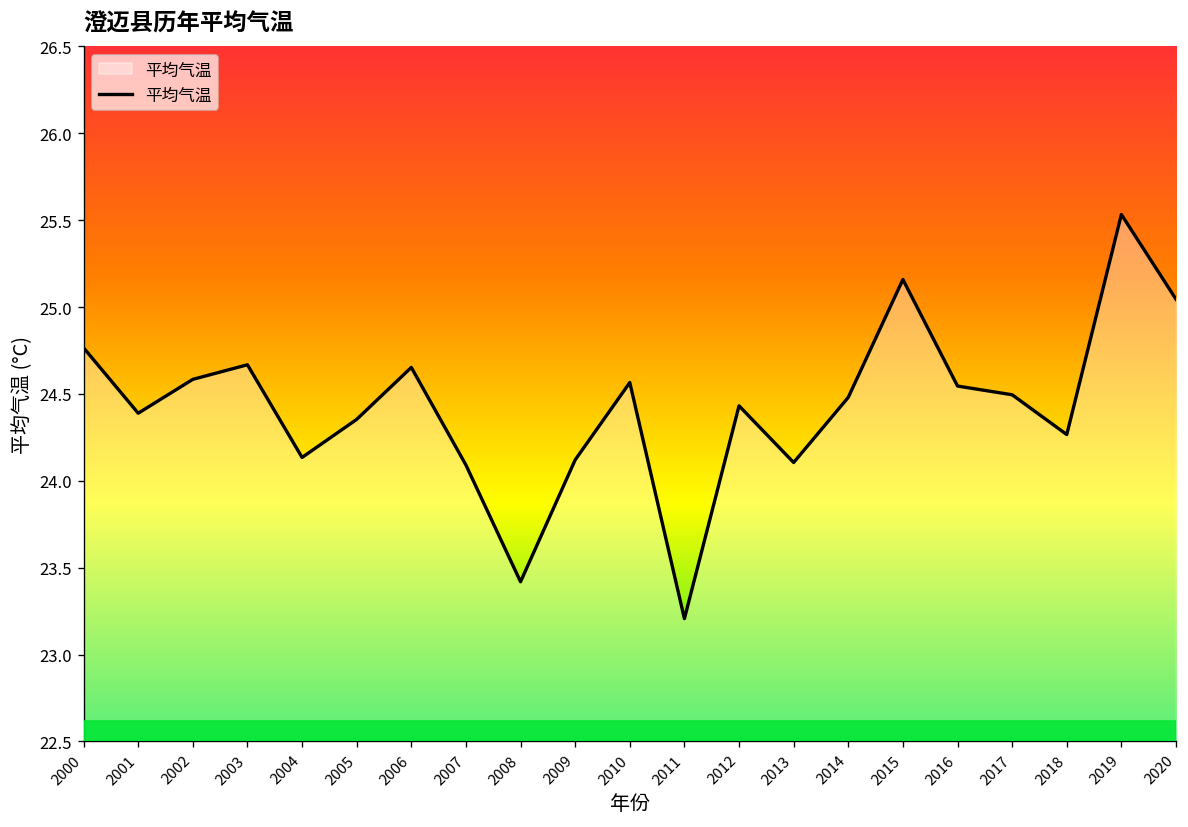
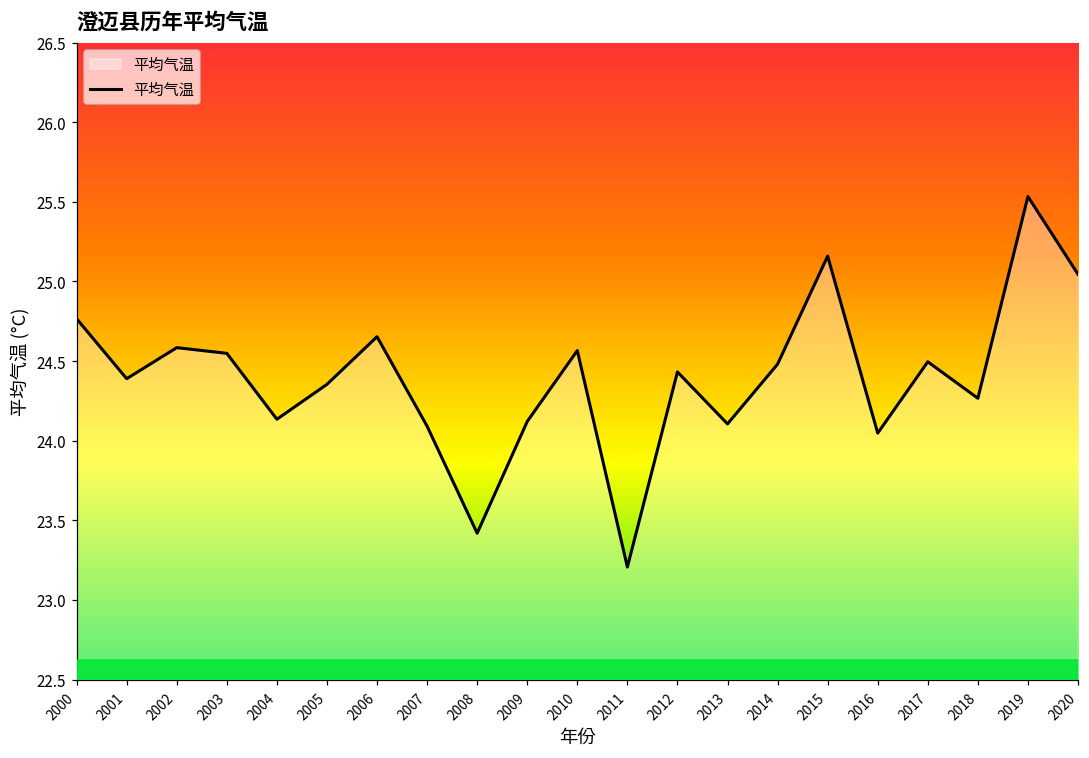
2003: 24.67 -> 24.55
2016: 24.55 -> 24.05
